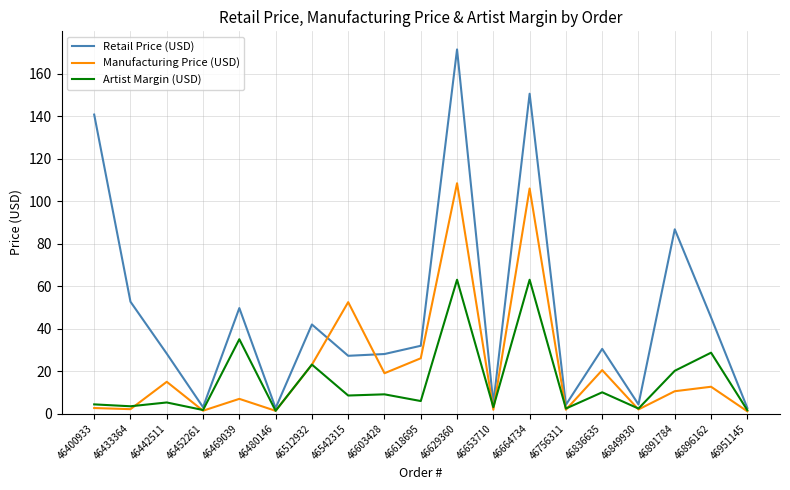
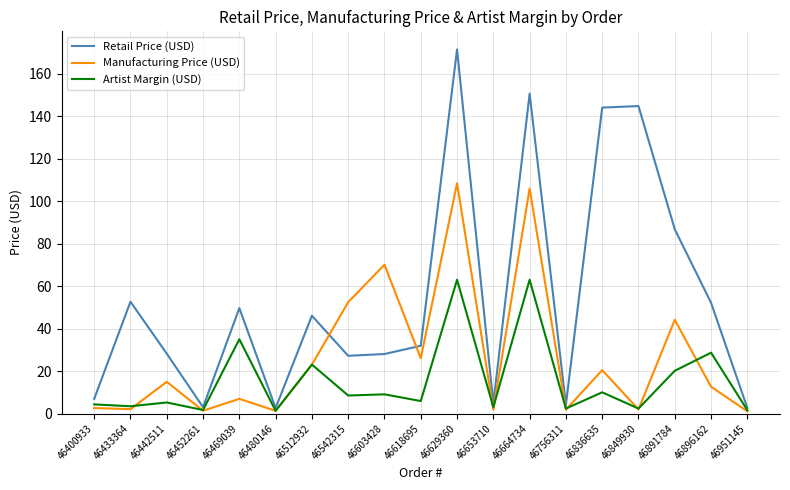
Retail Price (USD), 46400933: 141 -> 7
Retail Price (USD), 46512932: 42 -> 46
Manufacturing Price (USD), 46603428: 19 -> 70
Retail Price (USD), 46836635: 30 -> 144
Retail Price (USD), 46849930: 4 -> 145
Manufacturing Price (USD), 46891784: 11 -> 44
Retail Price (USD), 46896162: 45 -> 52
